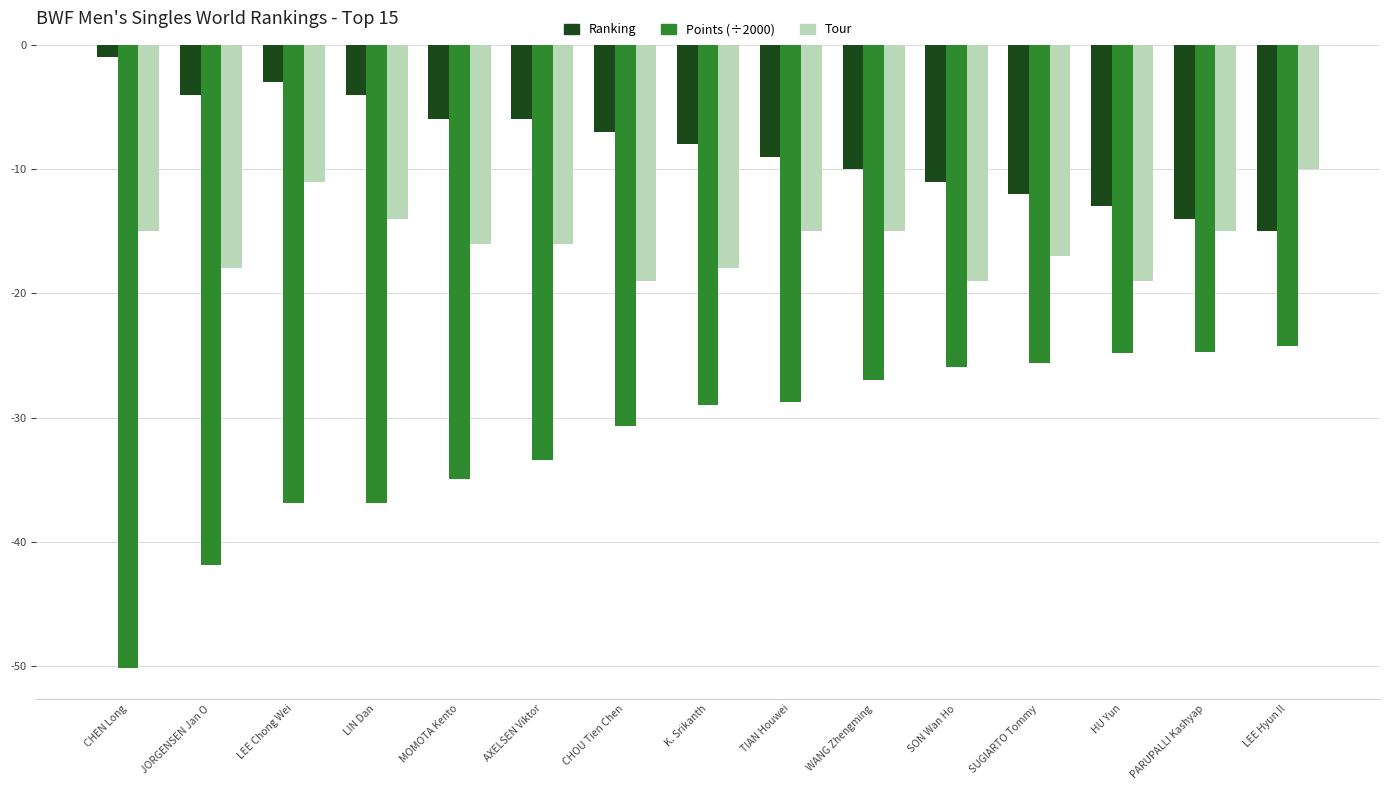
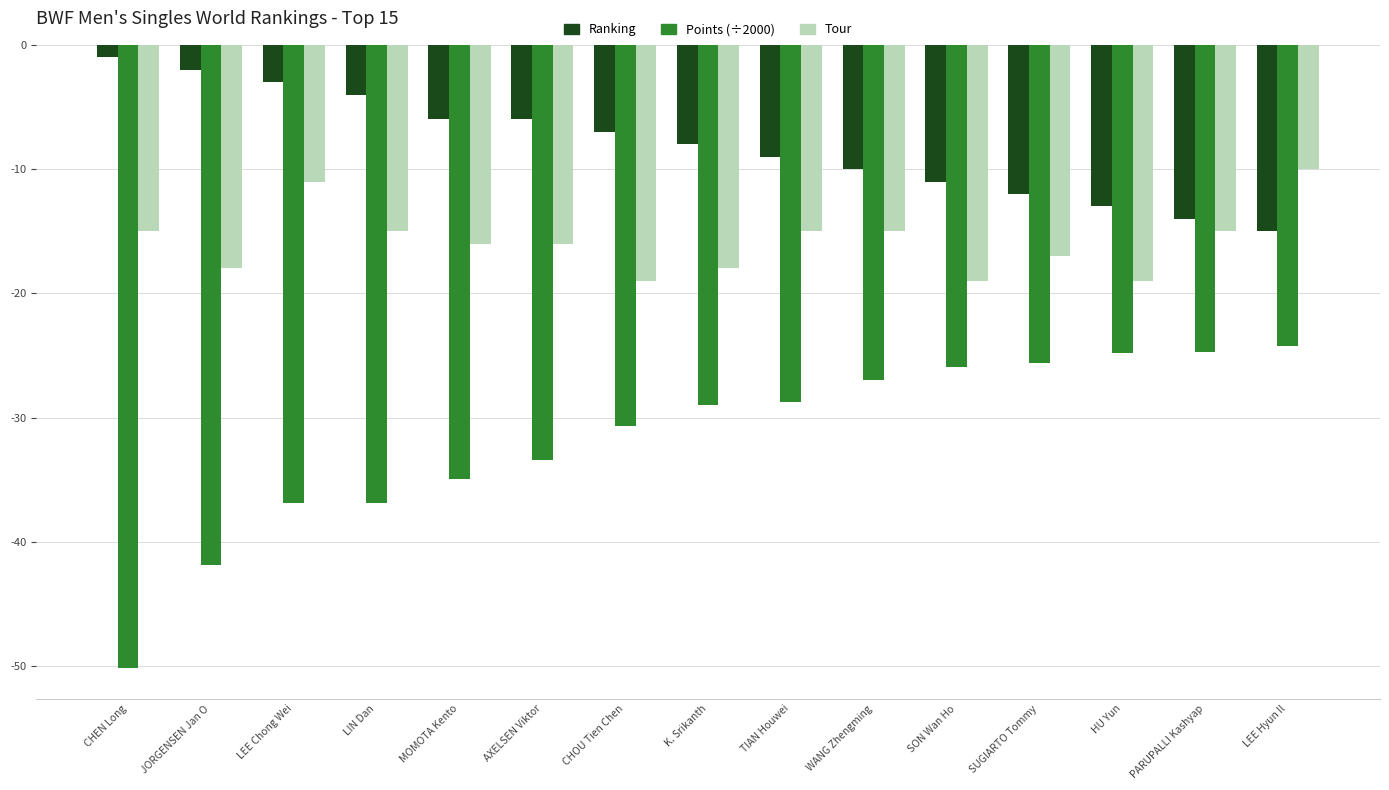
Ranking, JORGENSEN Jan O: -4.0 -> -2.0
Tour, LIN Dan: -14.0 -> -15.0
